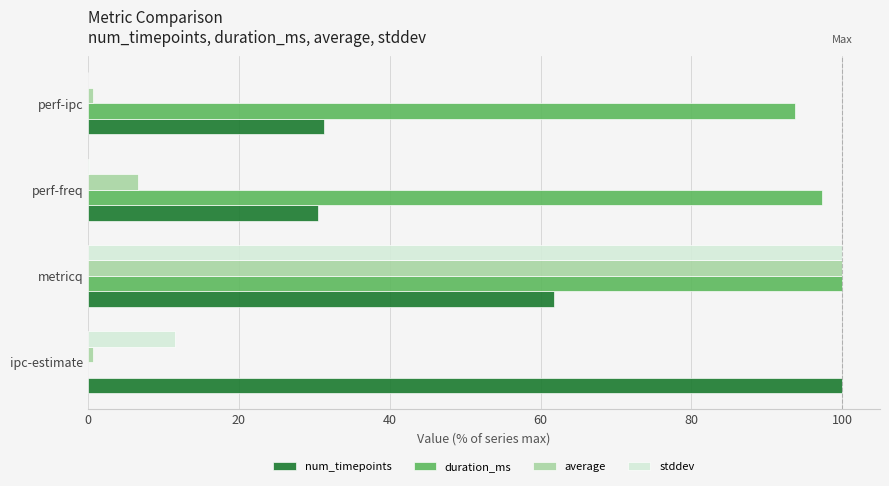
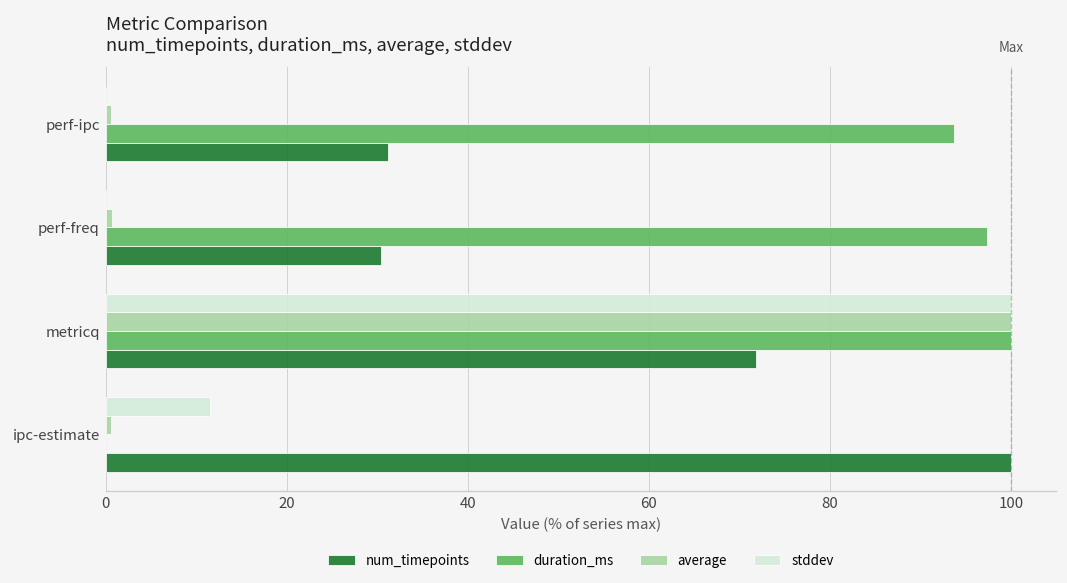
average, perf-freq: 7 -> 1
num_timepoints, metricq: 62 -> 72
